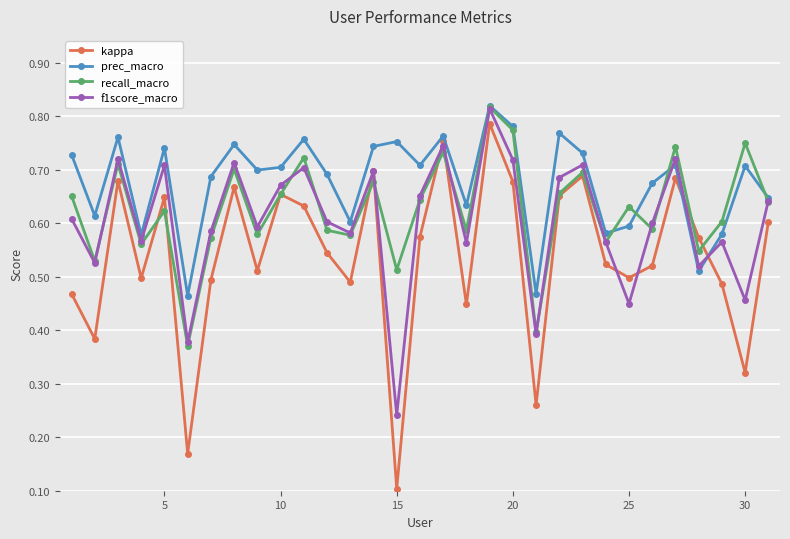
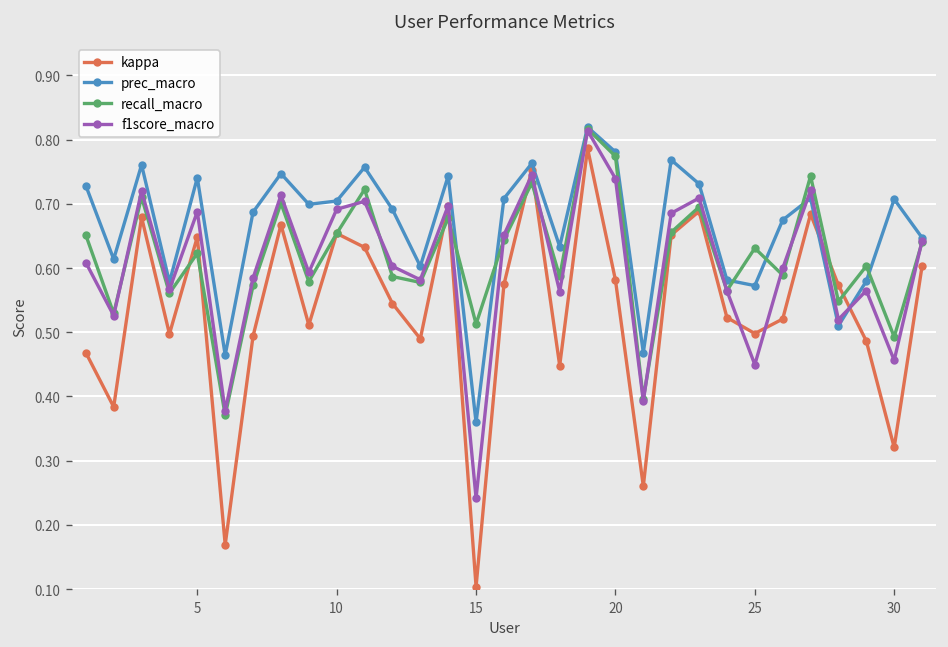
f1score_macro, 5: 0.71 -> 0.69
f1score_macro, 10: 0.67 -> 0.69
prec_macro, 15: 0.75 -> 0.36
kappa, 20: 0.68 -> 0.58
f1score_macro, 20: 0.72 -> 0.74
prec_macro, 25: 0.59 -> 0.57
recall_macro, 30: 0.75 -> 0.49
